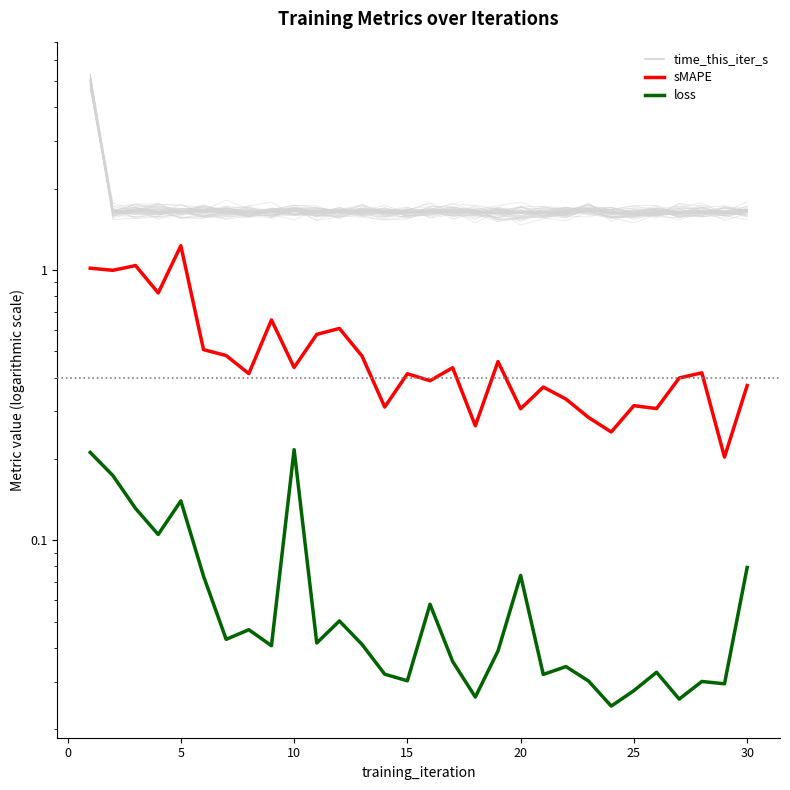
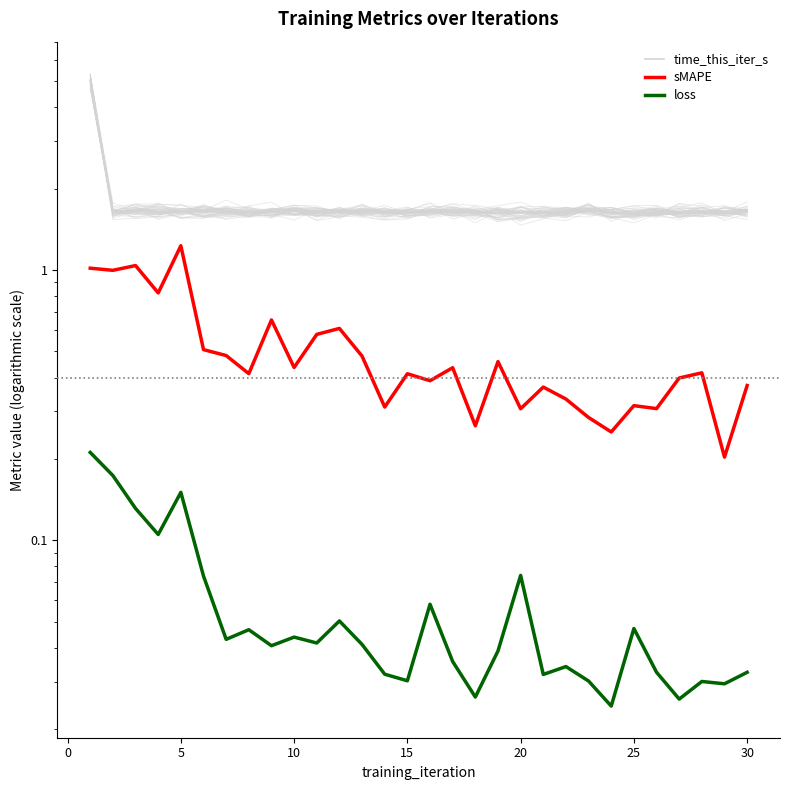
loss, 5: 0.14 -> 0.15
loss, 10: 0.22 -> 0.044
loss, 25: 0.028 -> 0.047
loss, 30: 0.079 -> 0.032
